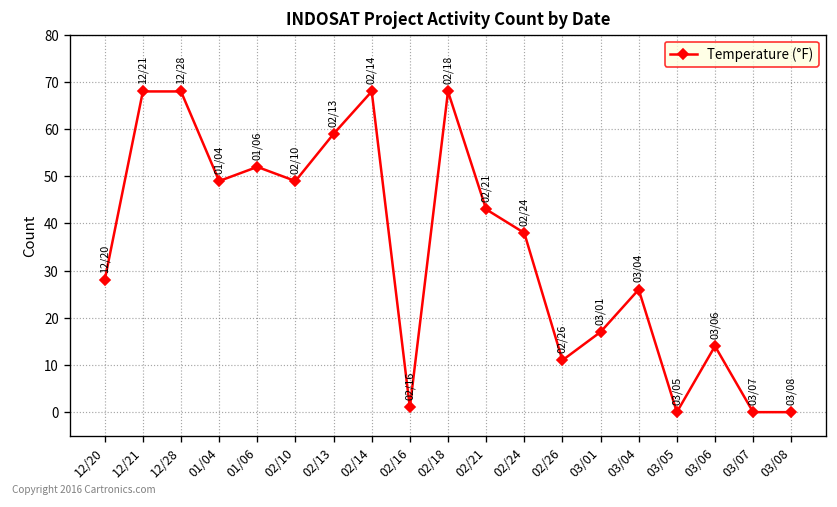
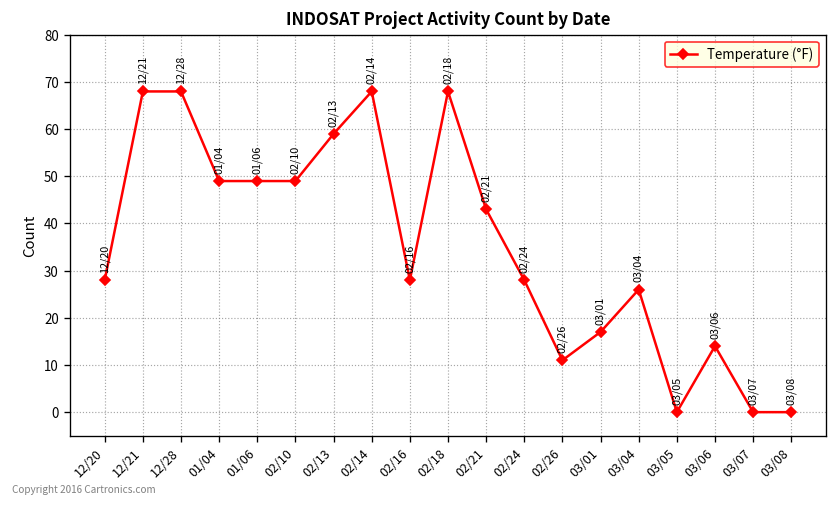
01/06: 52 -> 49
02/16: 1 -> 28
02/24: 38 -> 28
